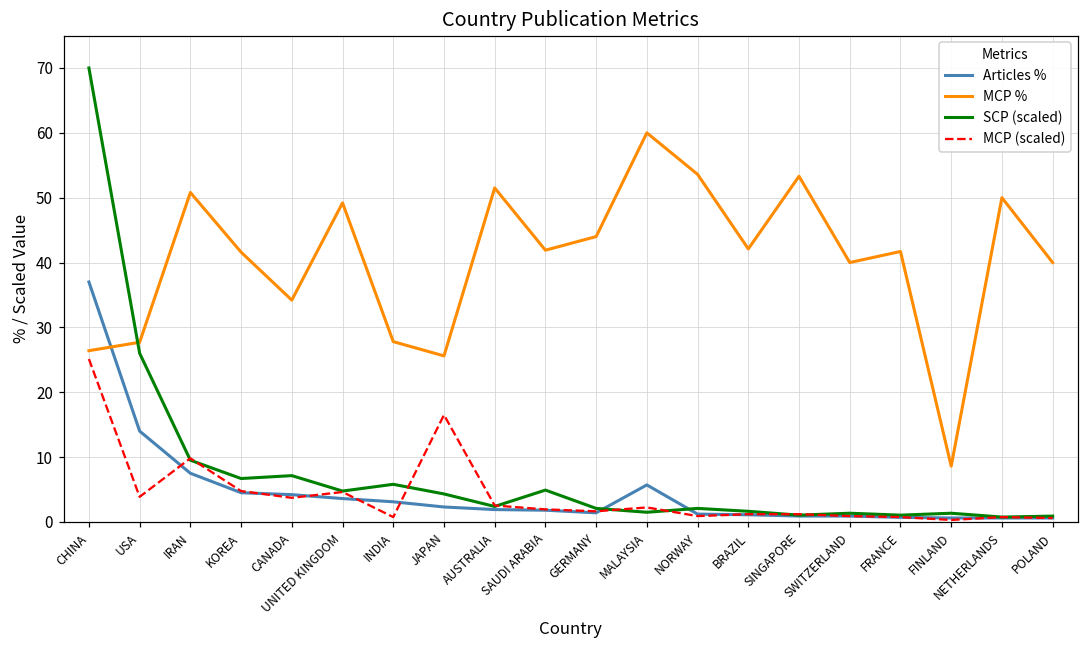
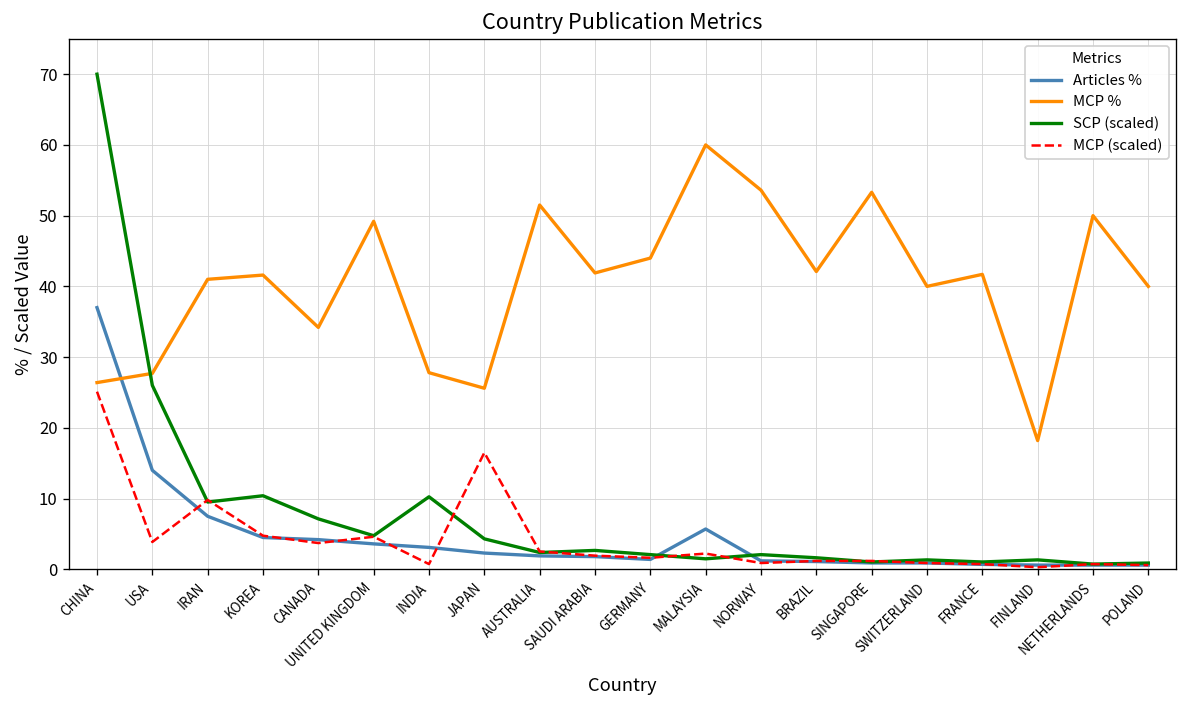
MCP %, IRAN: 51 -> 41
SCP (scaled), KOREA: 7 -> 10
SCP (scaled), INDIA: 6 -> 10
SCP (scaled), SAUDI ARABIA: 5 -> 3
MCP %, FINLAND: 9 -> 18
